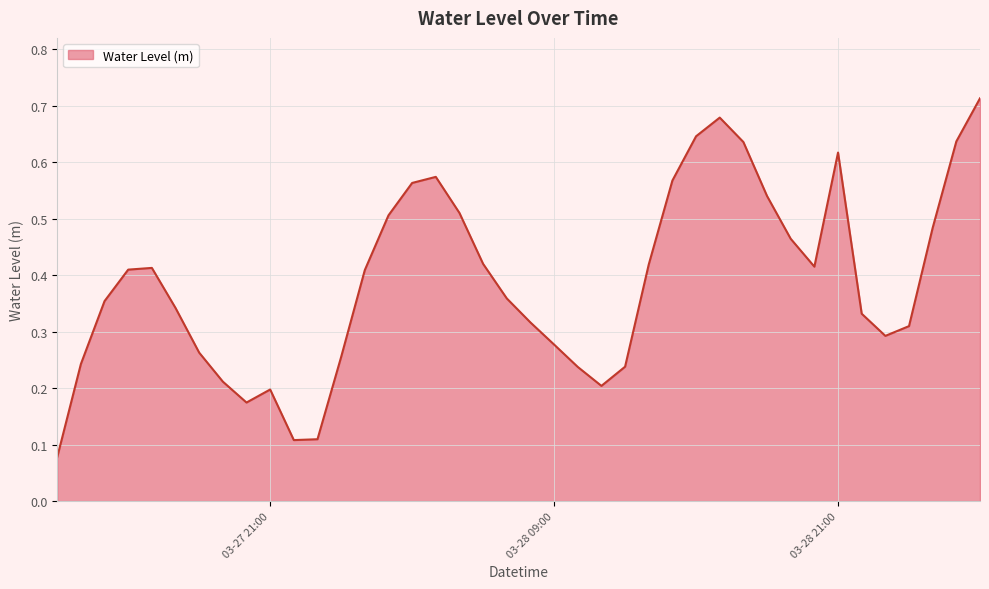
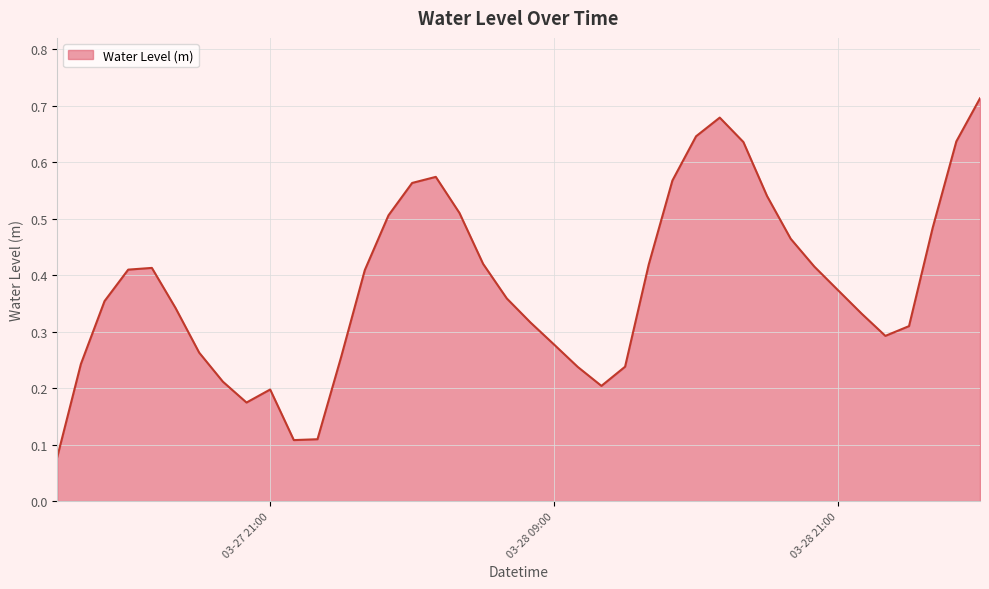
03-28 21:00: 0.62 -> 0.37
